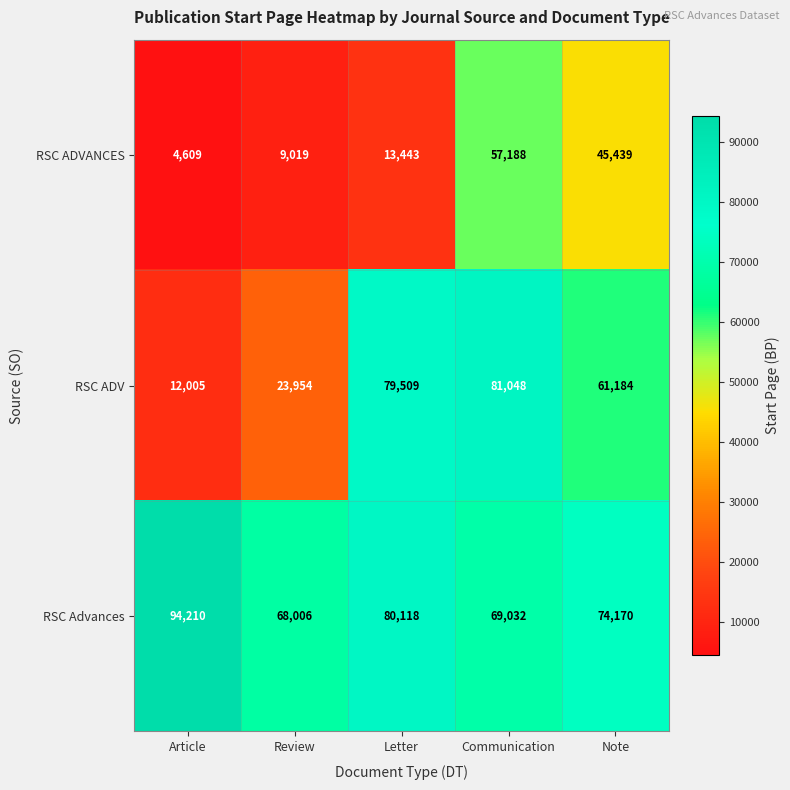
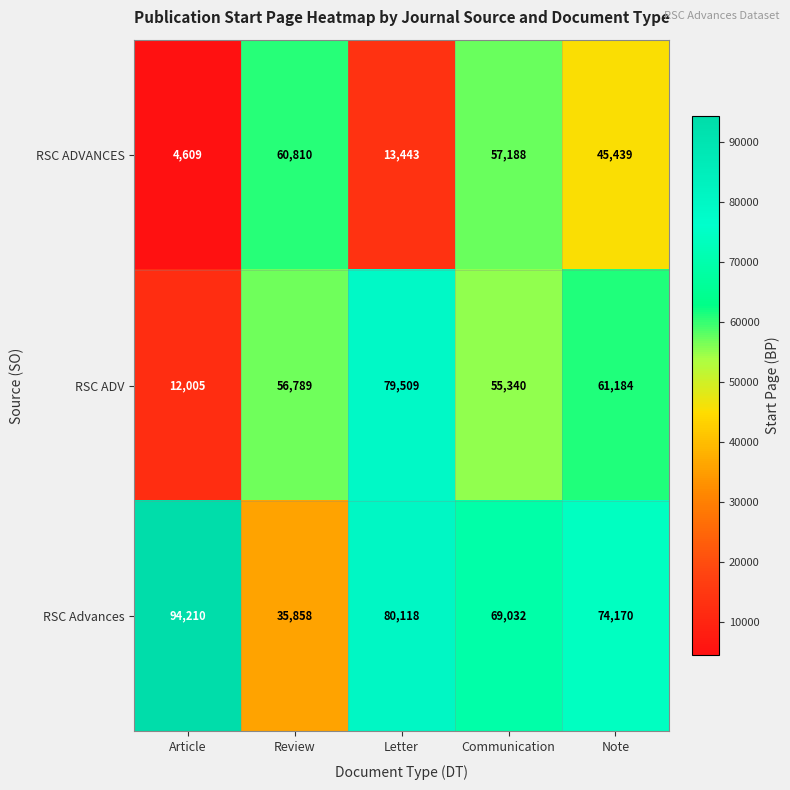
RSC ADVANCES, Review: 9,019 -> 60,810
RSC ADV, Review: 23,954 -> 56,789
RSC ADV, Communication: 81,048 -> 55,340
RSC Advances, Review: 68,006 -> 35,858
